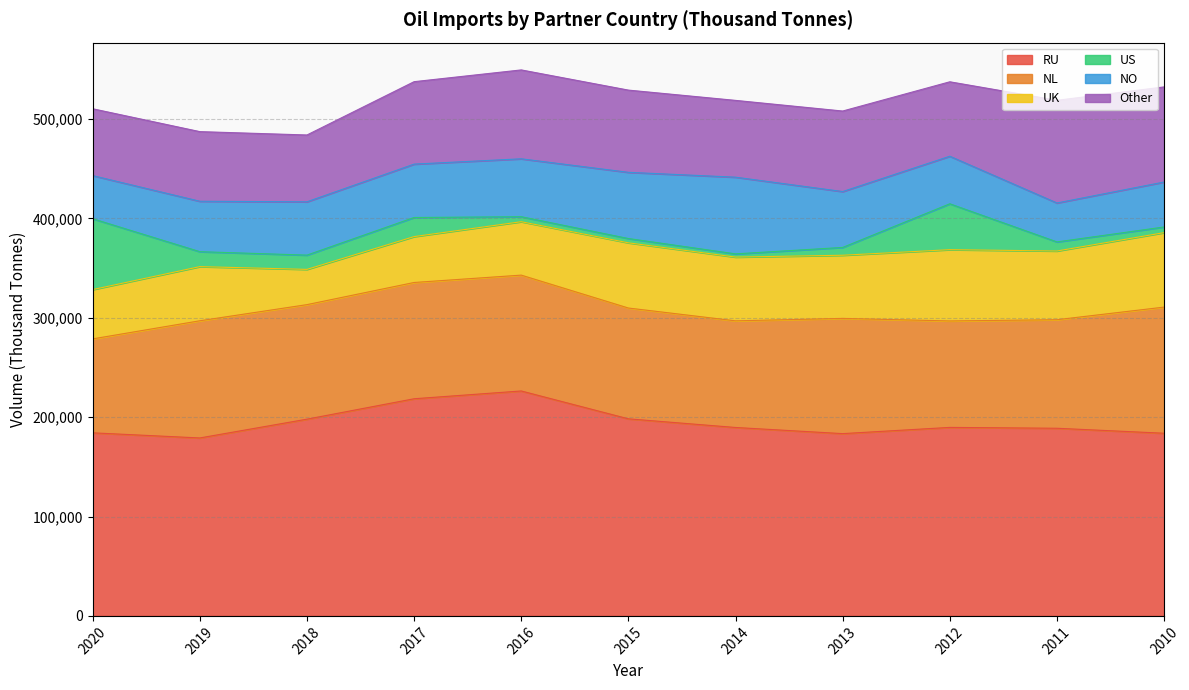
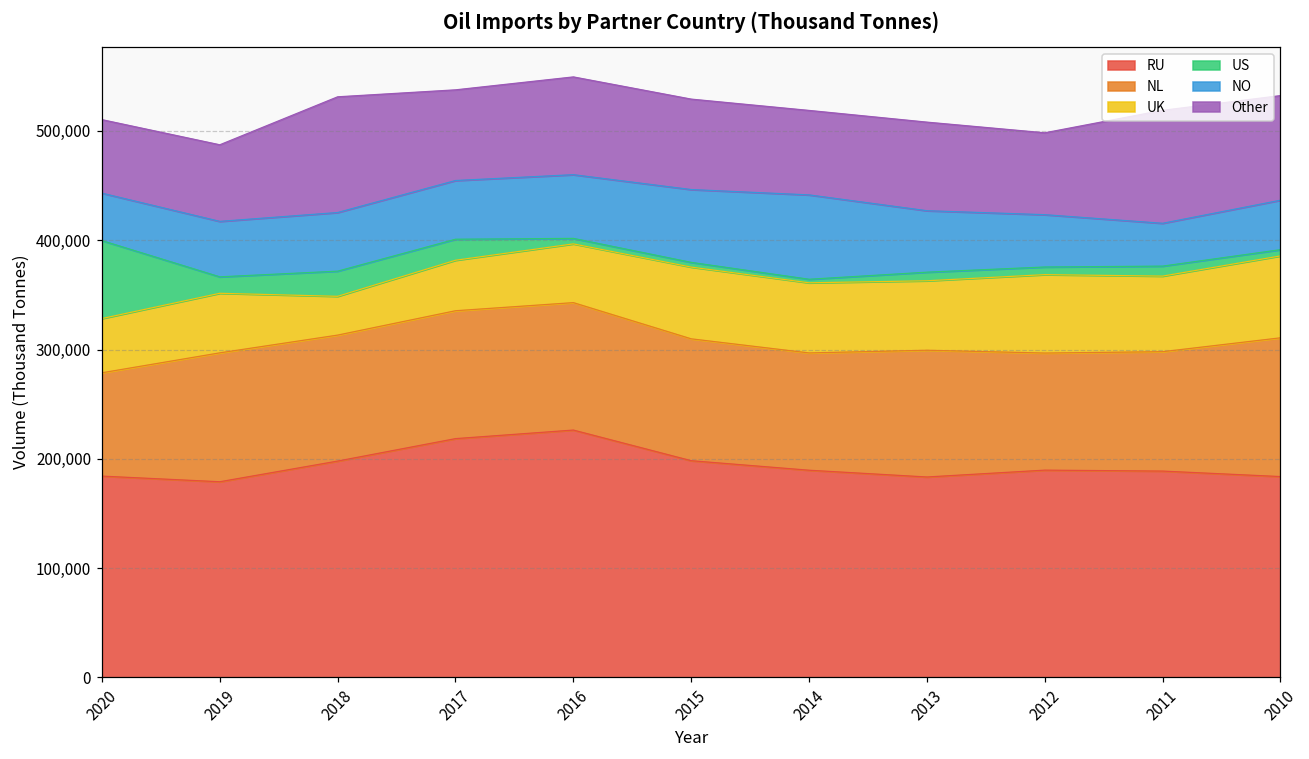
US, 2018: 10,000 -> 20,000
Other, 2018: 70,000 -> 110,000
US, 2012: 50,000 -> 10,000
